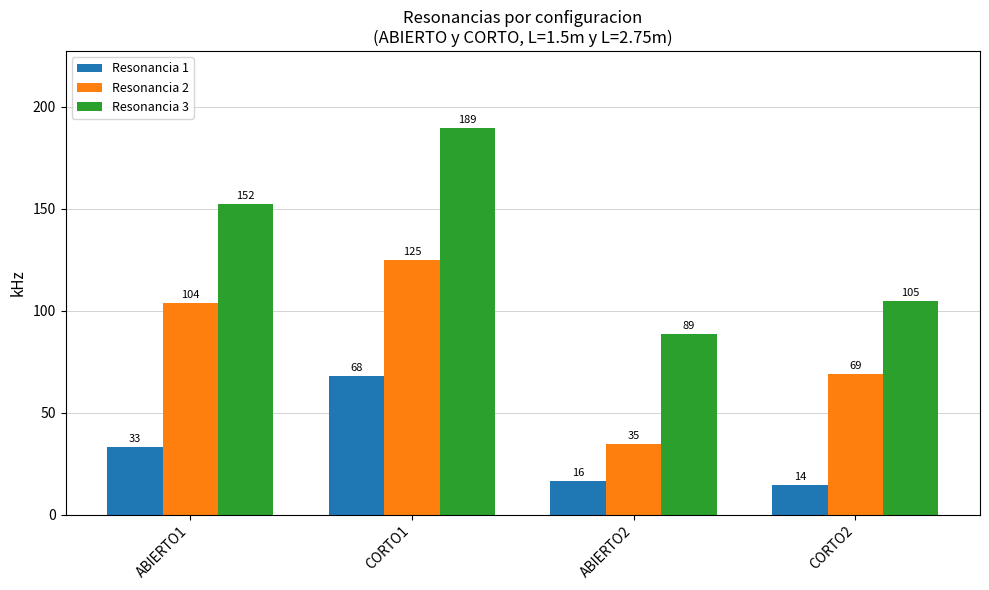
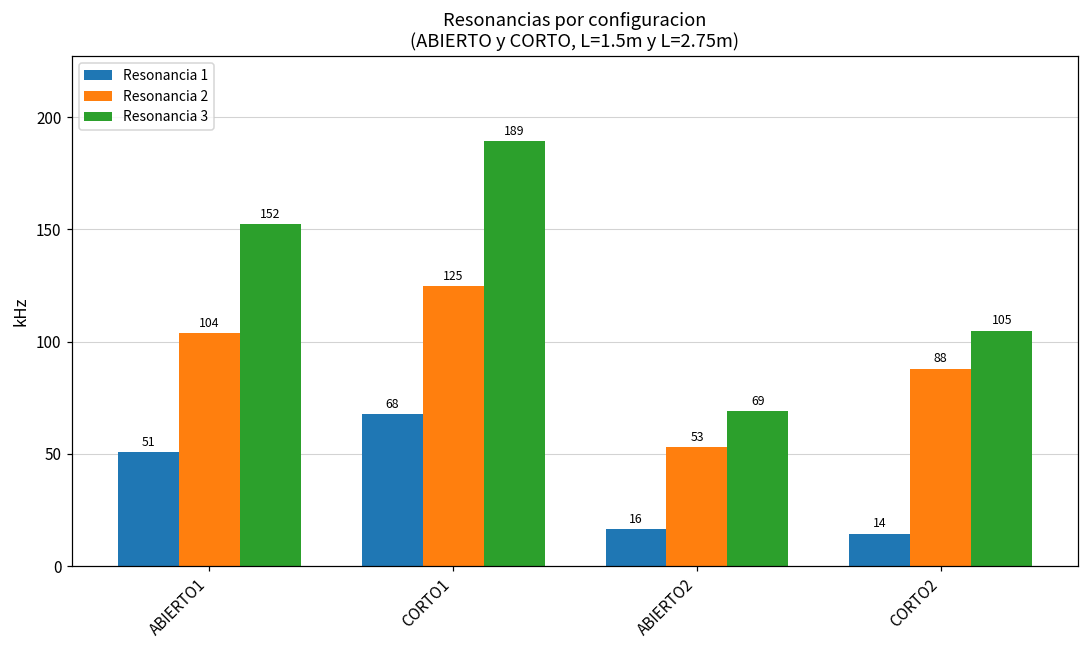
Resonancia 1, ABIERTO1: 33 -> 51
Resonancia 2, ABIERTO2: 35 -> 53
Resonancia 3, ABIERTO2: 89 -> 69
Resonancia 2, CORTO2: 69 -> 88
